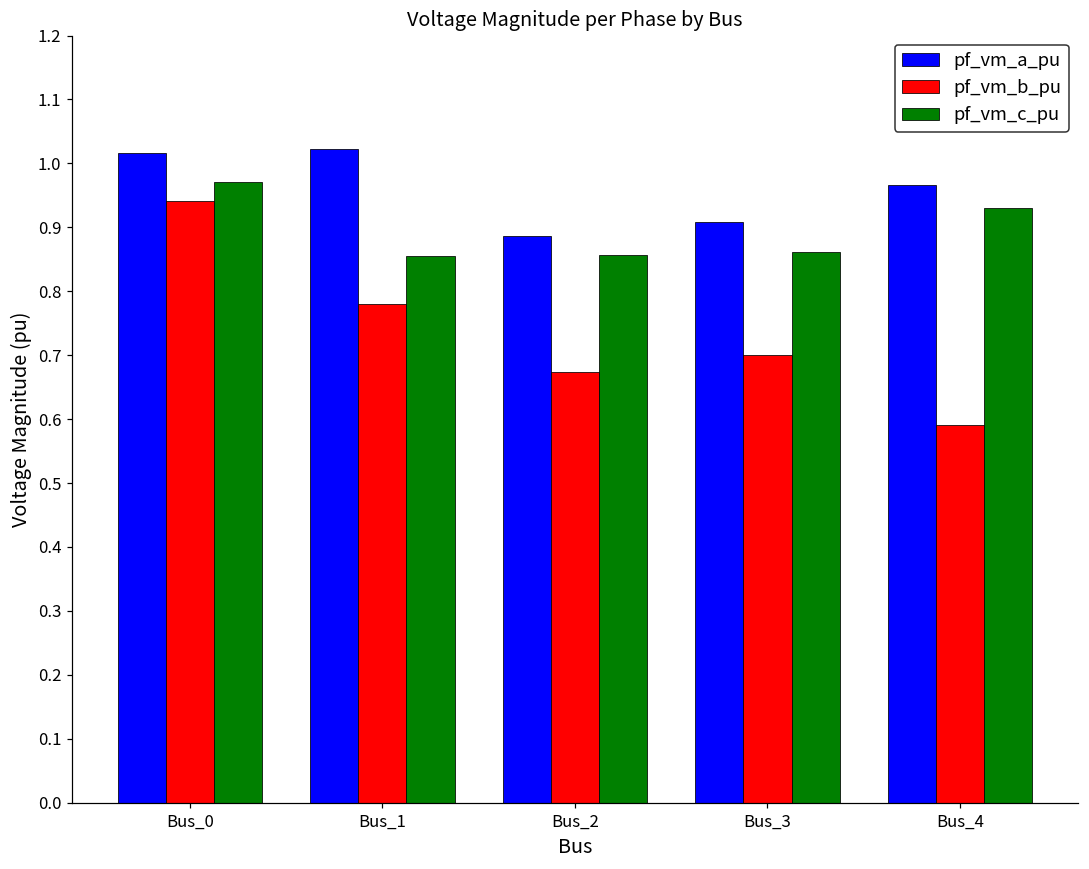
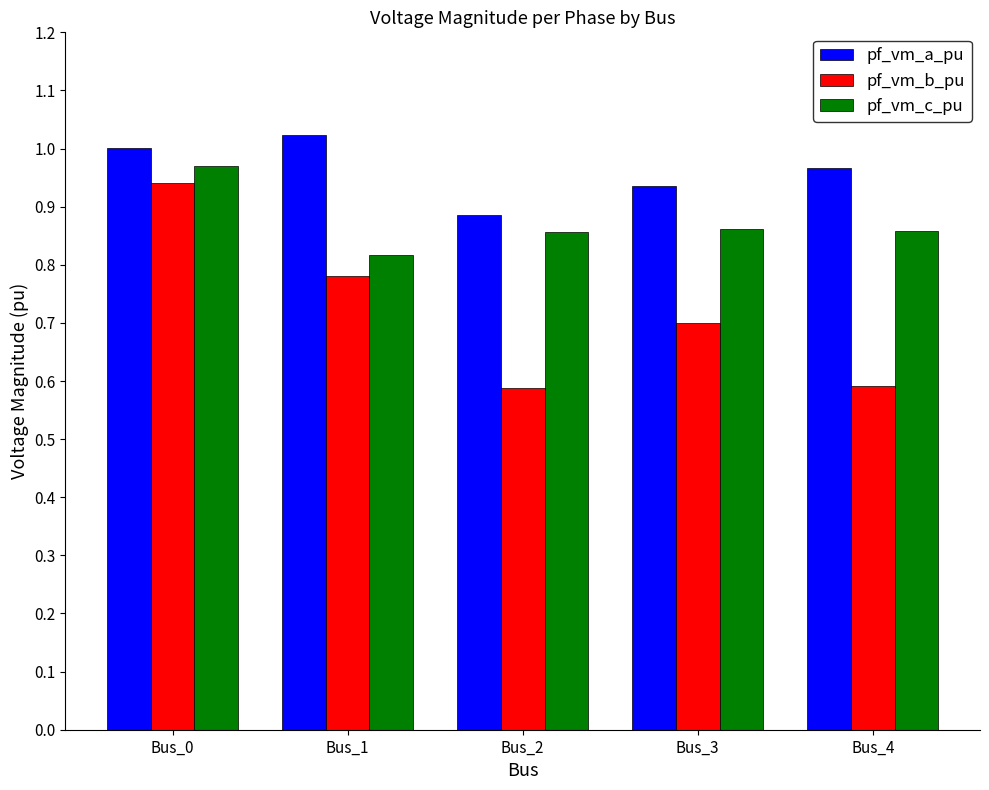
pf_vm_a_pu, Bus_0: 1.02 -> 1.00
pf_vm_c_pu, Bus_1: 0.86 -> 0.82
pf_vm_b_pu, Bus_2: 0.67 -> 0.59
pf_vm_a_pu, Bus_3: 0.91 -> 0.94
pf_vm_c_pu, Bus_4: 0.93 -> 0.86
